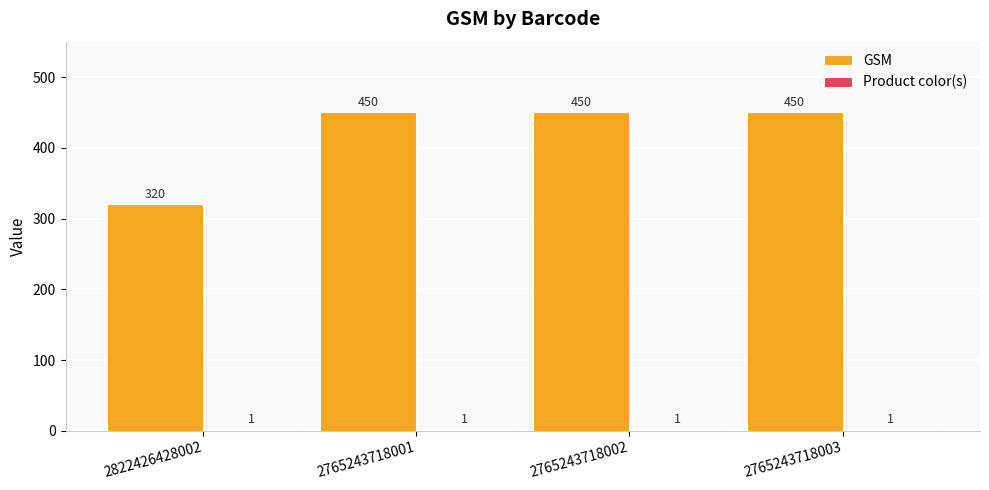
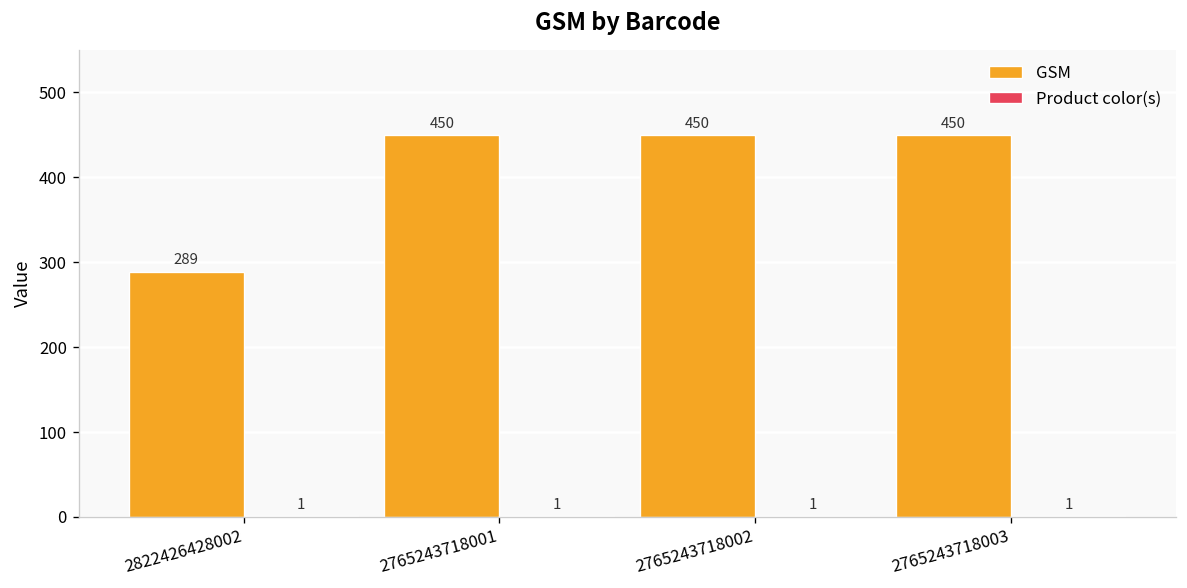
GSM, 2822426428002: 320 -> 289
